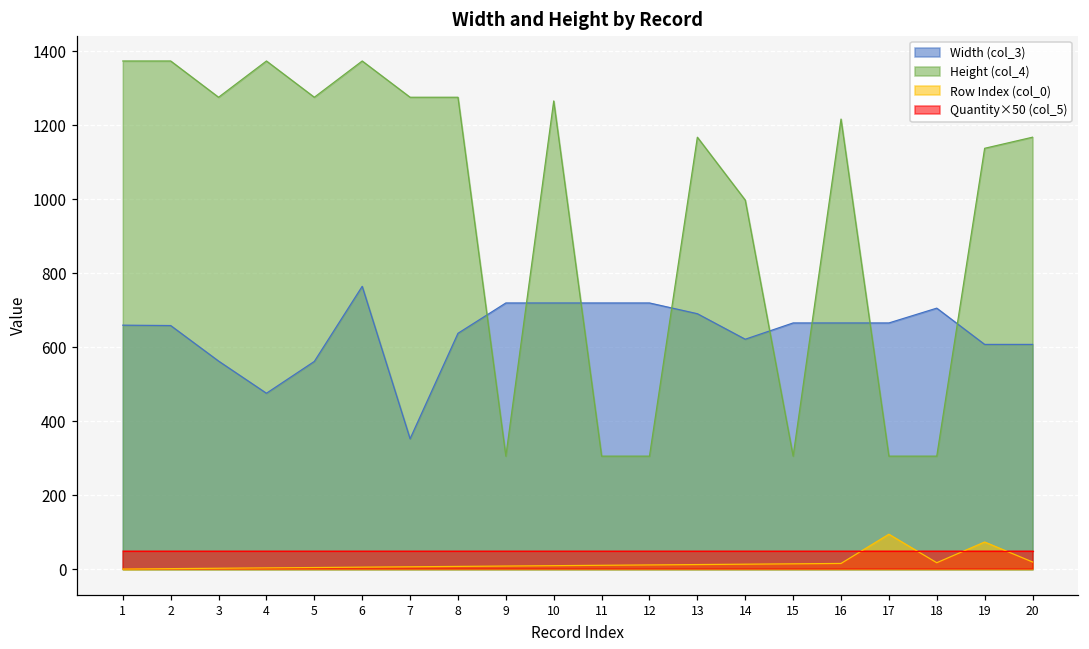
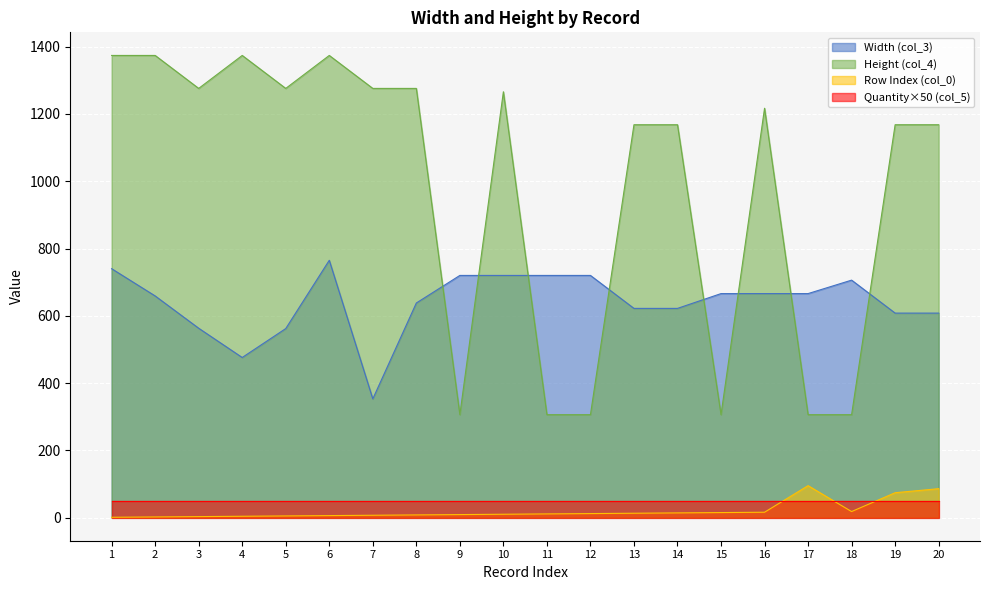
Width (col_3), 1: 660 -> 740
Width (col_3), 13: 690 -> 620
Height (col_4), 14: 1000 -> 1170
Height (col_4), 19: 1140 -> 1170
Row Index (col_0), 20: 20 -> 90
